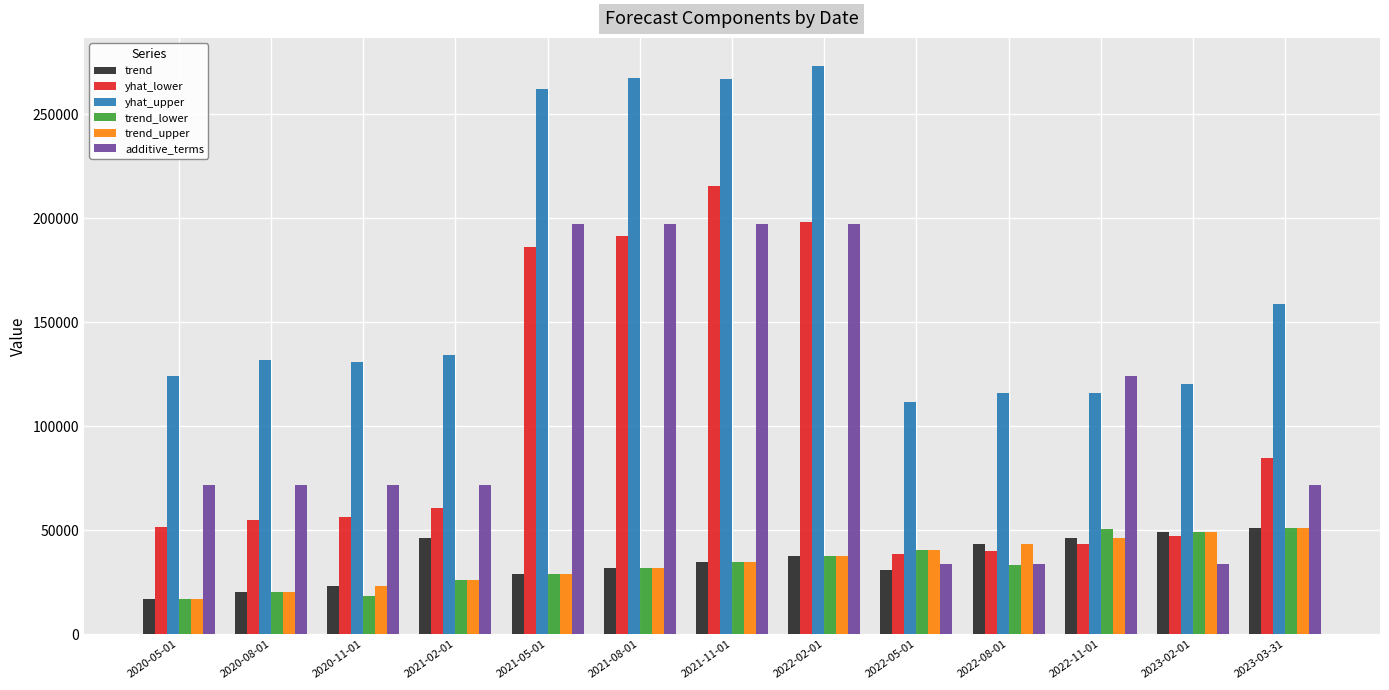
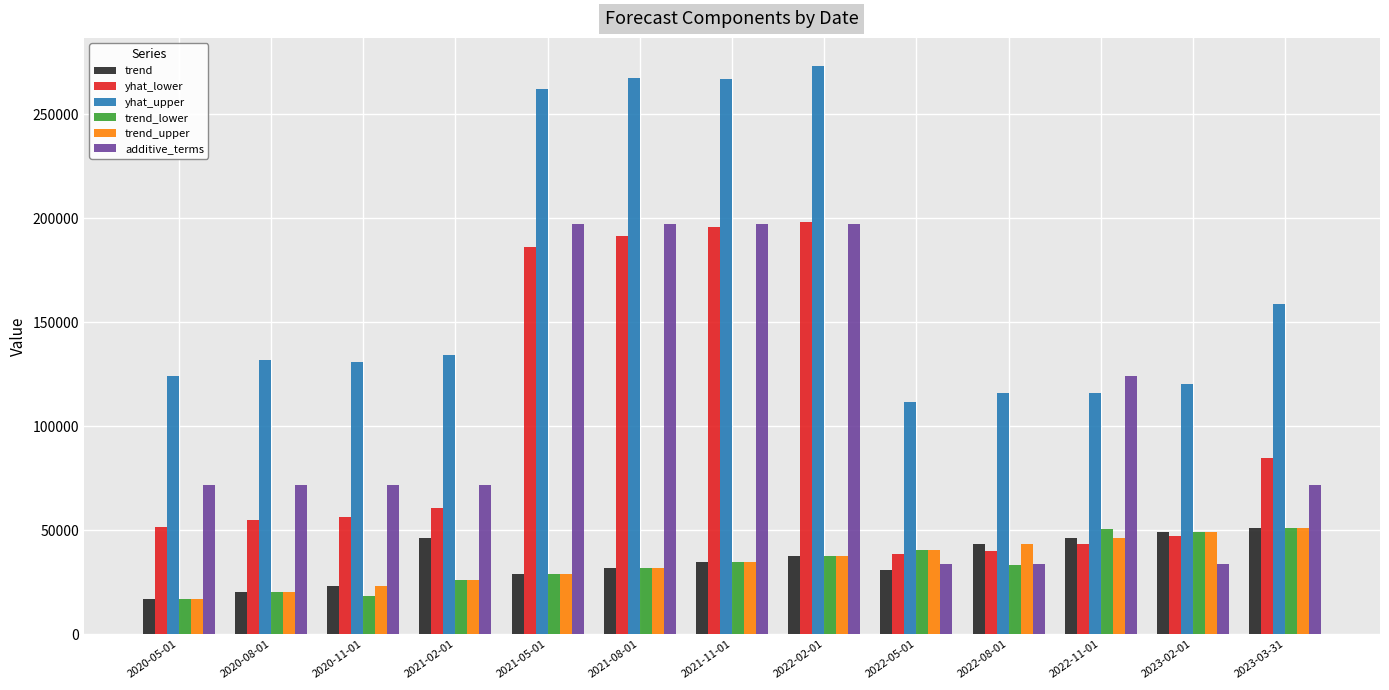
yhat_lower, 2021-11-01: 216000 -> 196000
